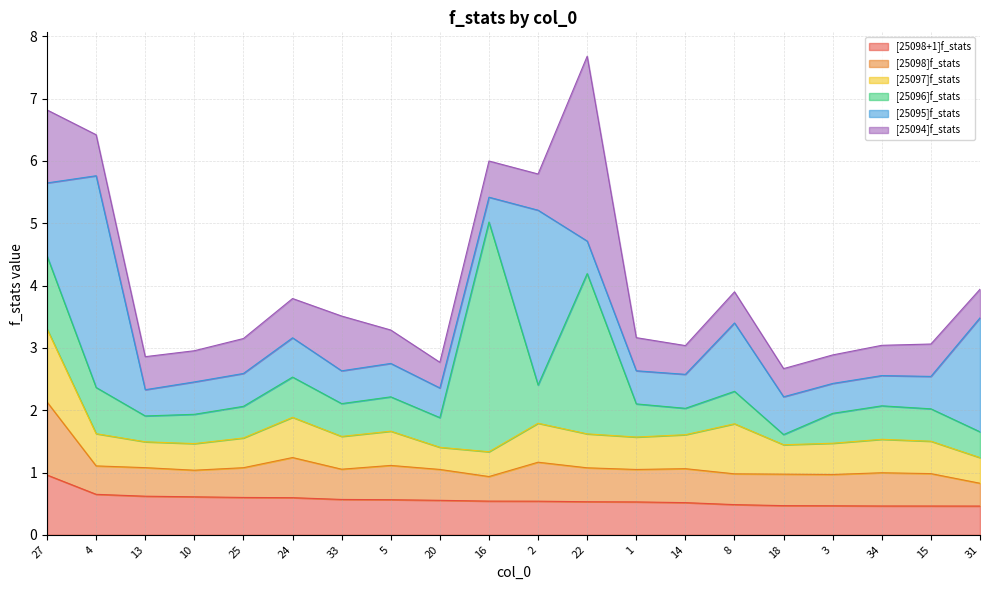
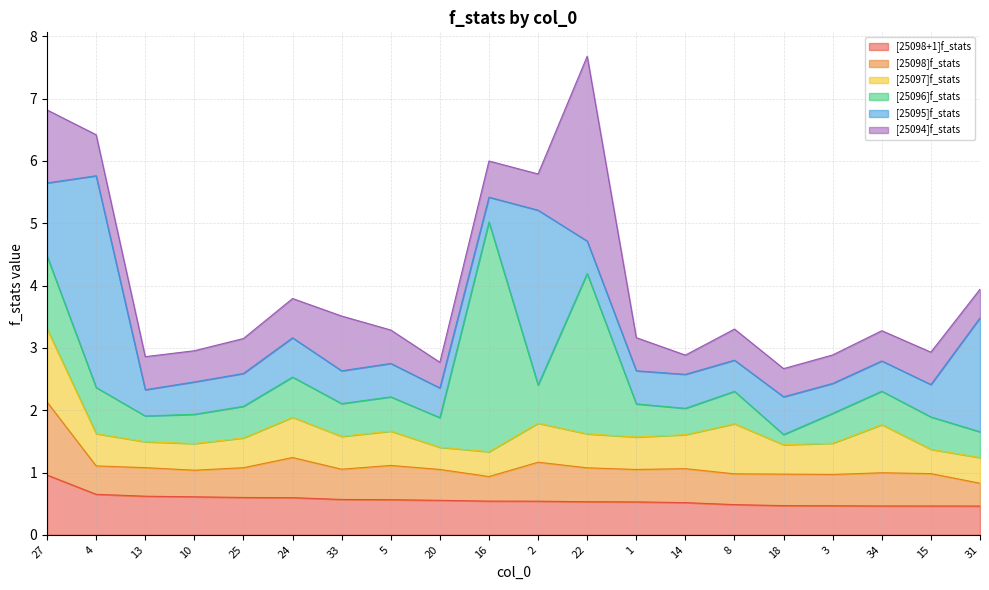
[25094]f_stats, 14: 0.5 -> 0.3
[25095]f_stats, 8: 1.1 -> 0.5
[25097]f_stats, 34: 0.5 -> 0.8
[25097]f_stats, 15: 0.5 -> 0.4
